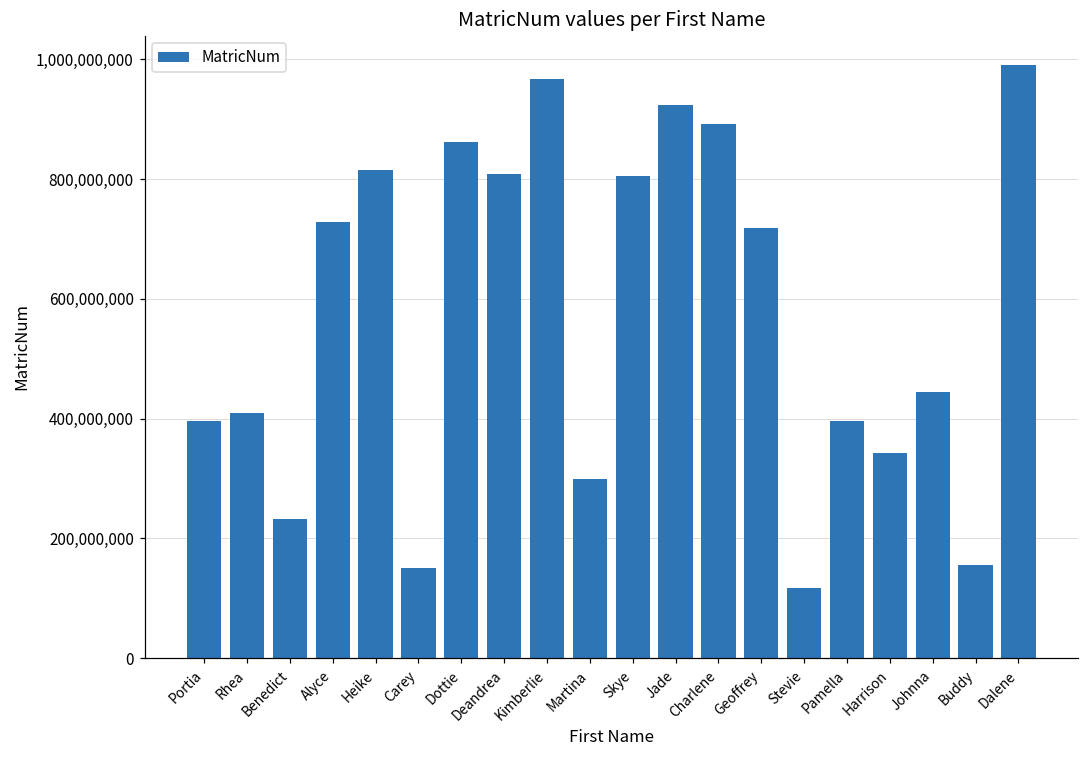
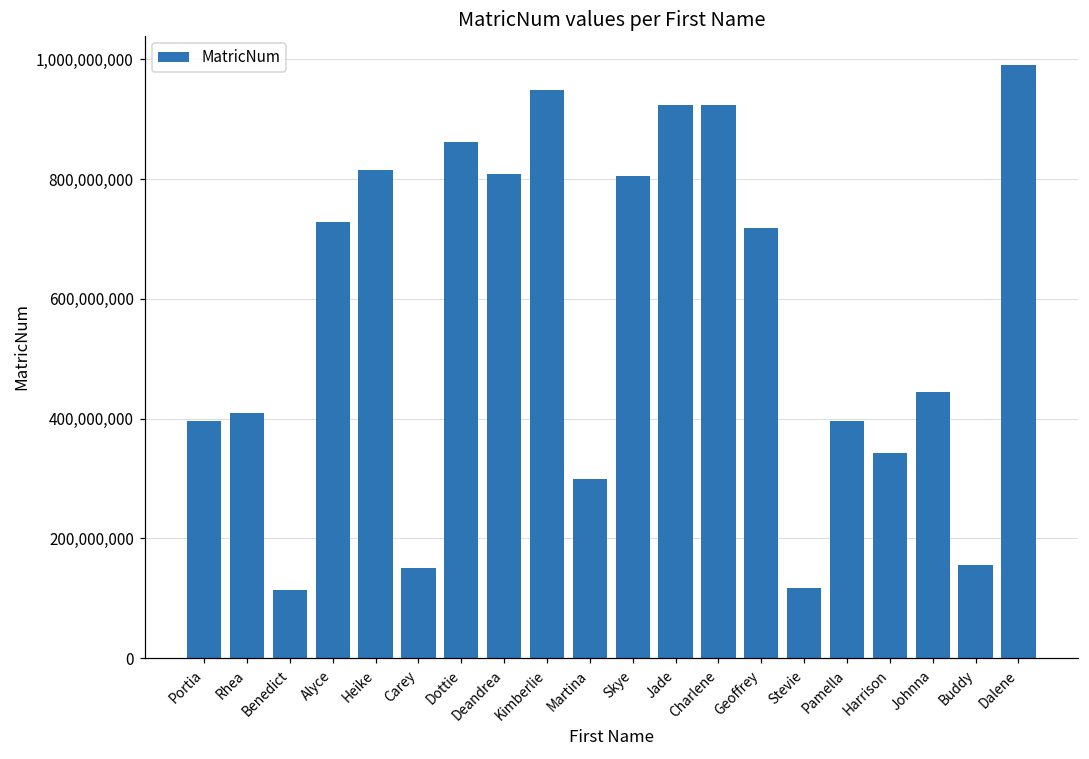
Benedict: 230,000,000 -> 110,000,000
Kimberlie: 970,000,000 -> 950,000,000
Charlene: 890,000,000 -> 920,000,000
